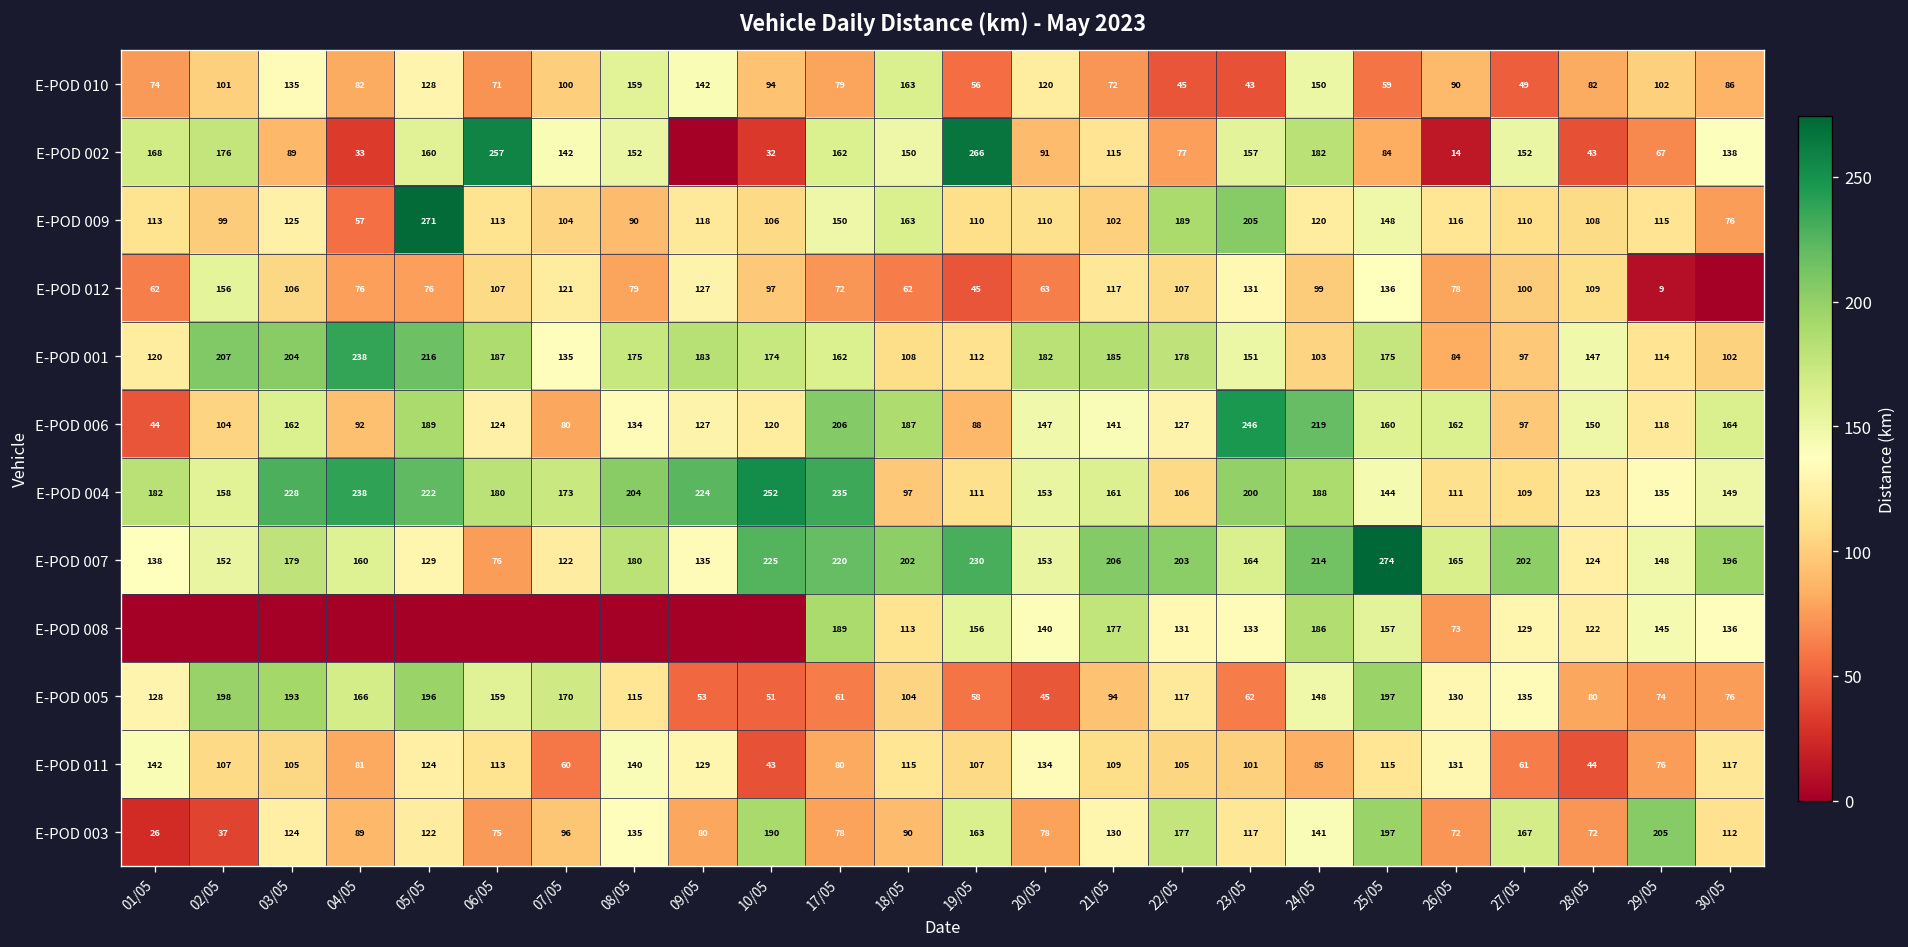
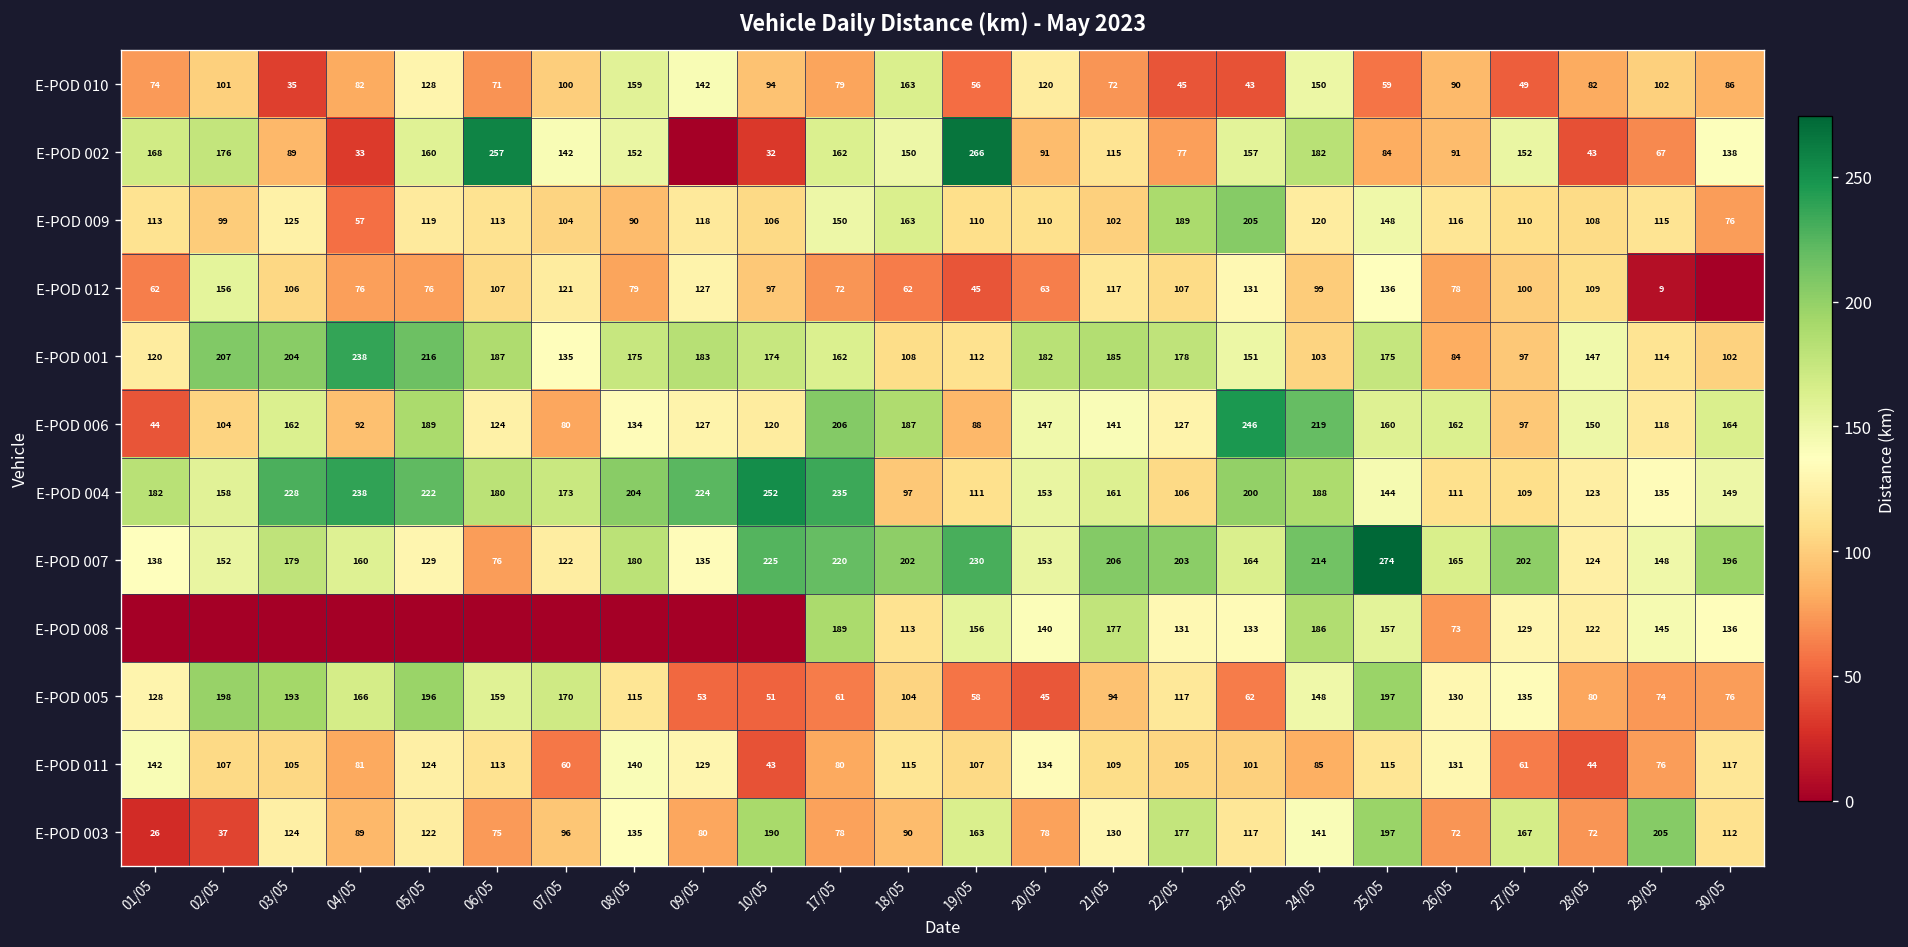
E-POD 010, 03/05: 135 -> 35
E-POD 002, 26/05: 14 -> 91
E-POD 009, 05/05: 271 -> 119
